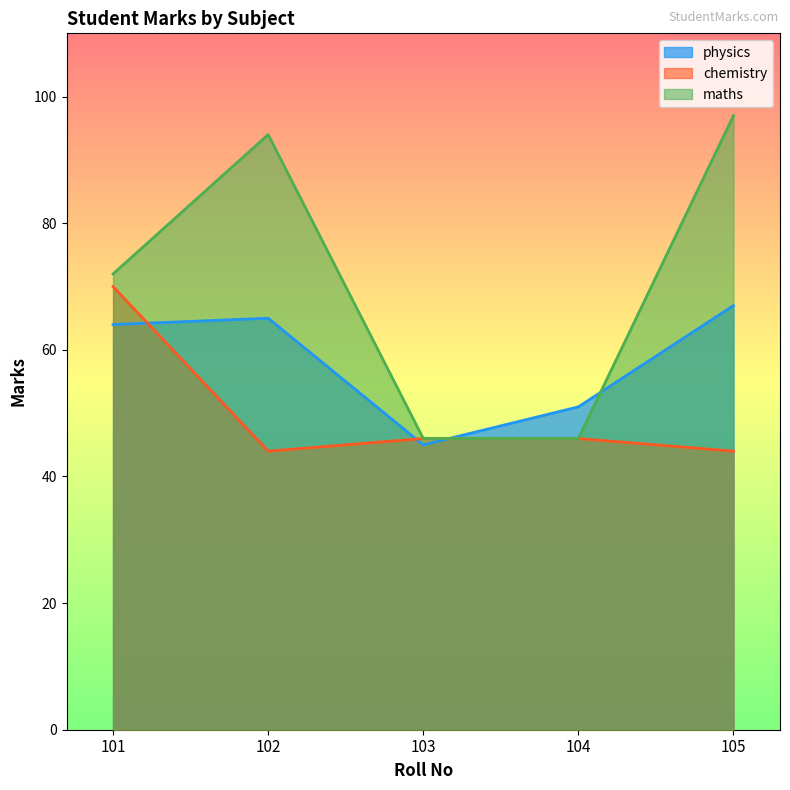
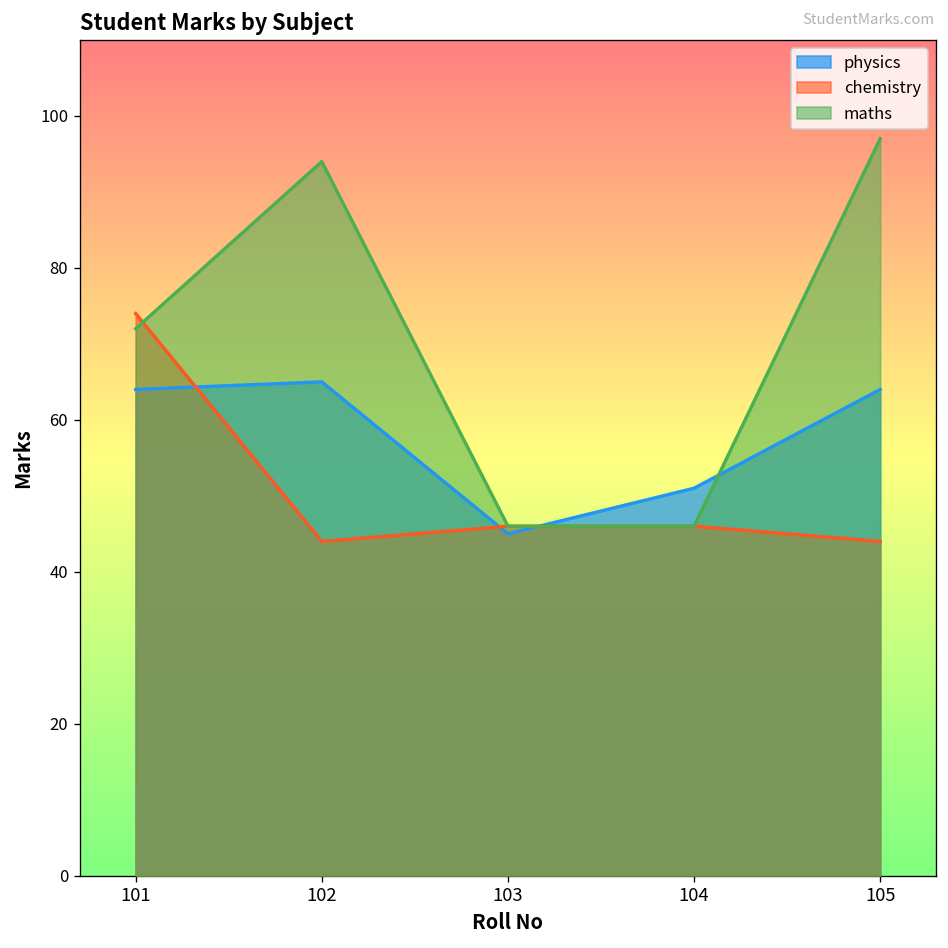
chemistry, 101: 70 -> 74
physics, 105: 67 -> 64
